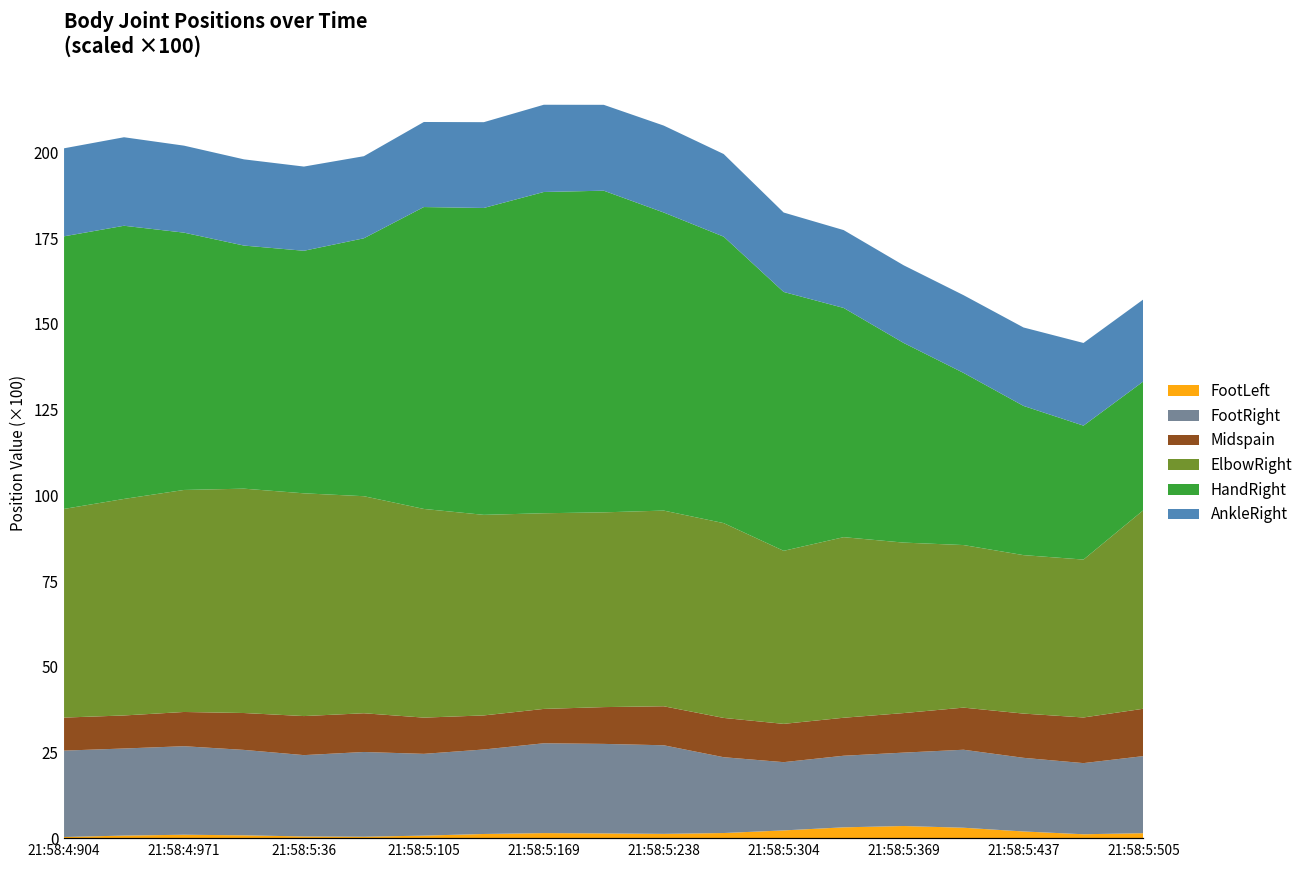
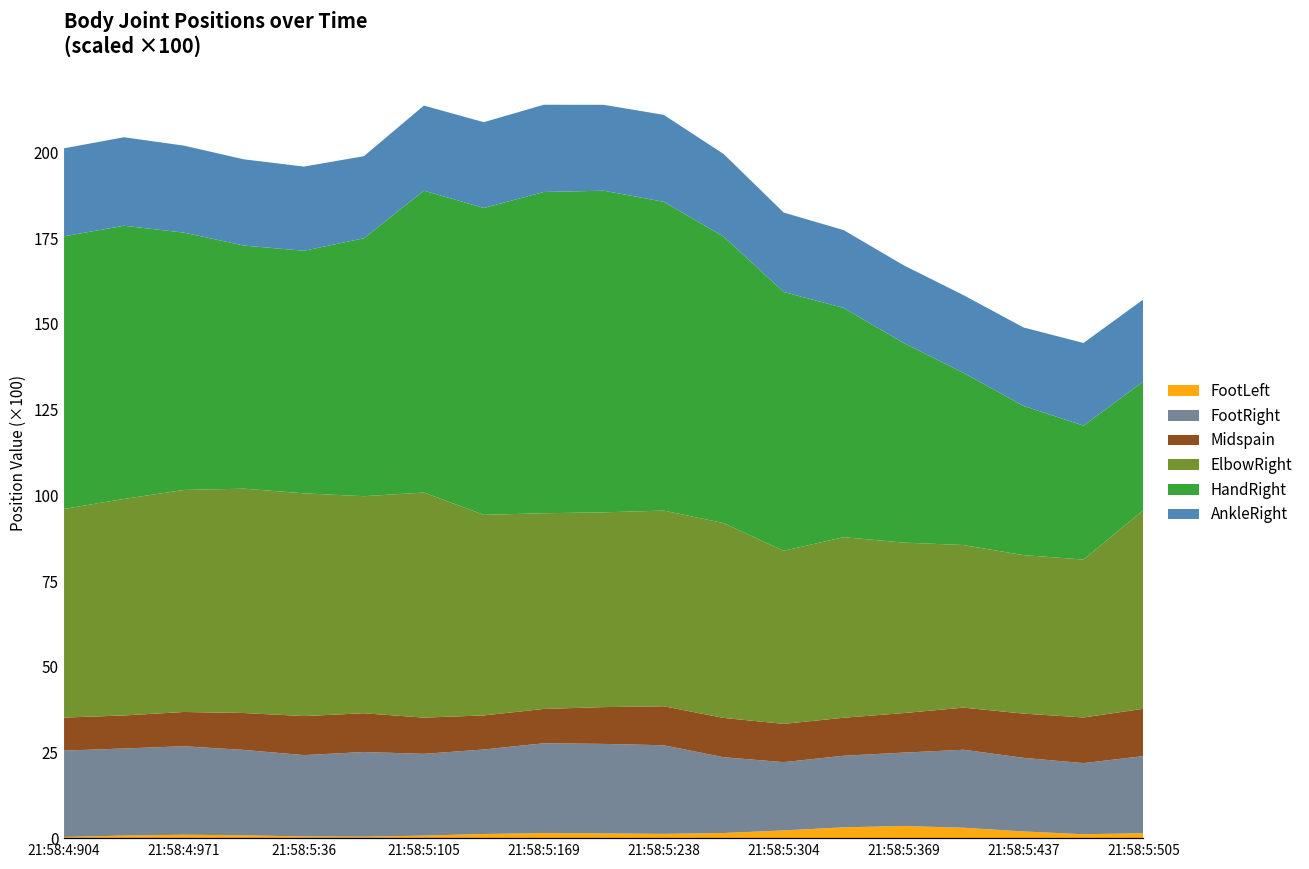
ElbowRight, 21:58:5:105: 61 -> 66
HandRight, 21:58:5:238: 87 -> 90
